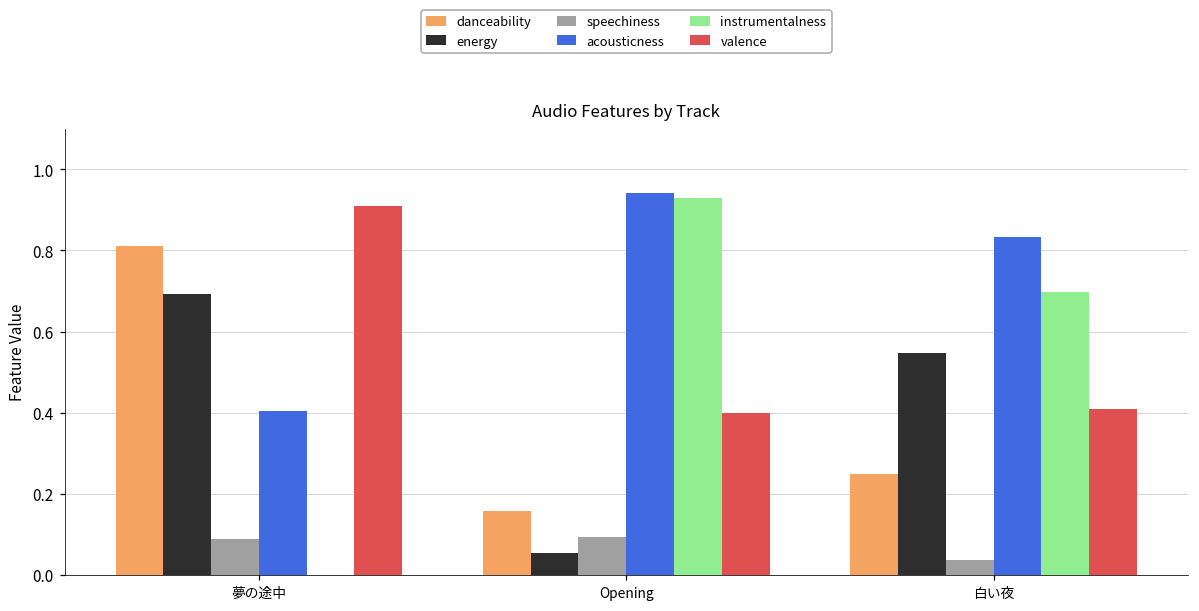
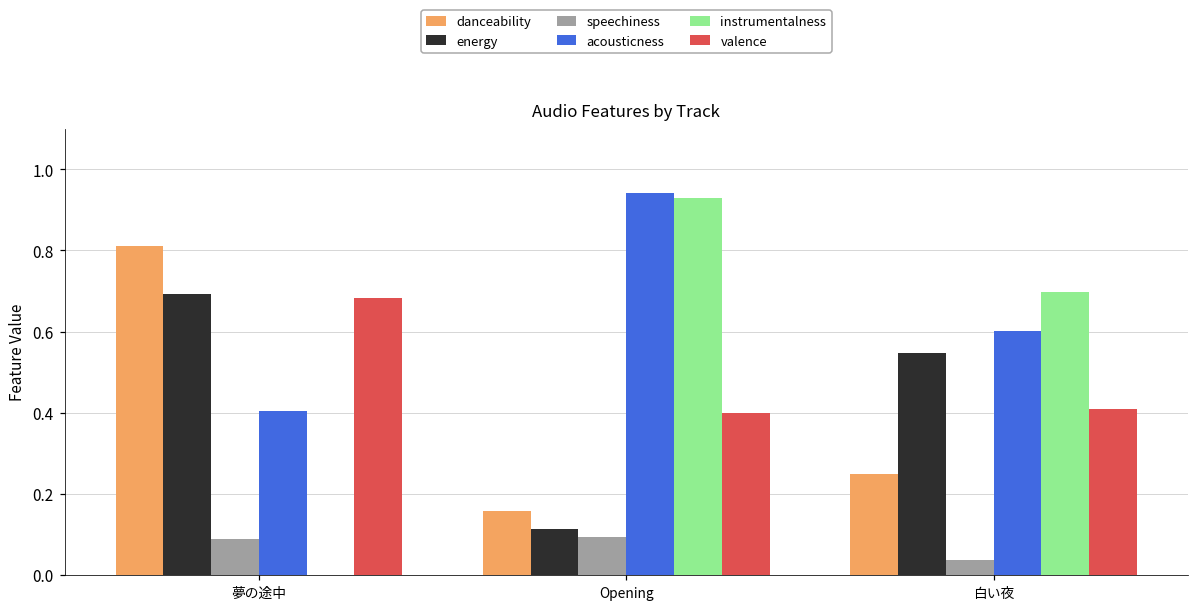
valence, 夢の途中: 0.91 -> 0.68
energy, Opening: 0.05 -> 0.11
acousticness, 白い夜: 0.83 -> 0.60
